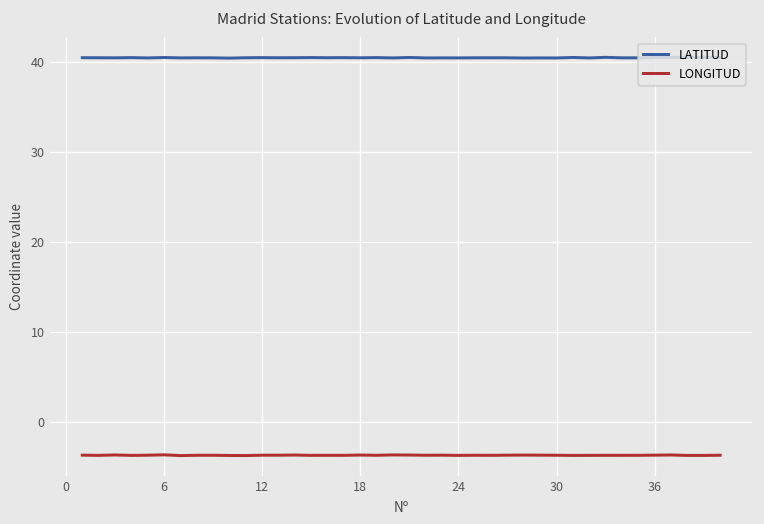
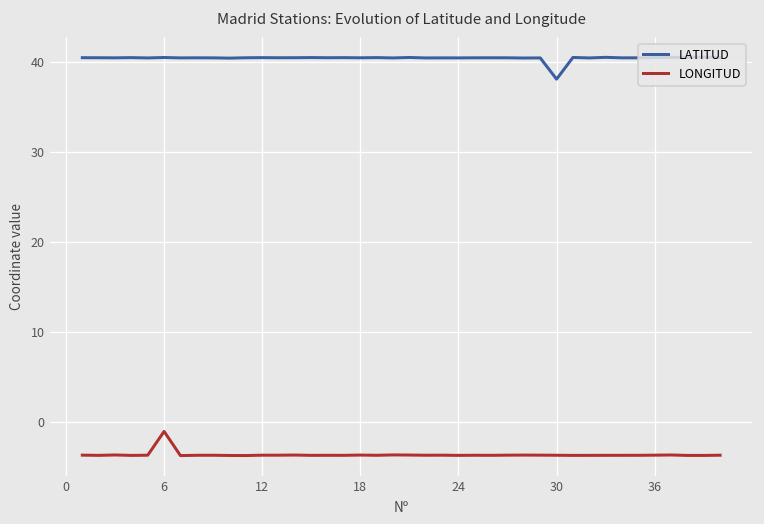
LONGITUD, 6: -4 -> -1
LATITUD, 30: 40 -> 38
